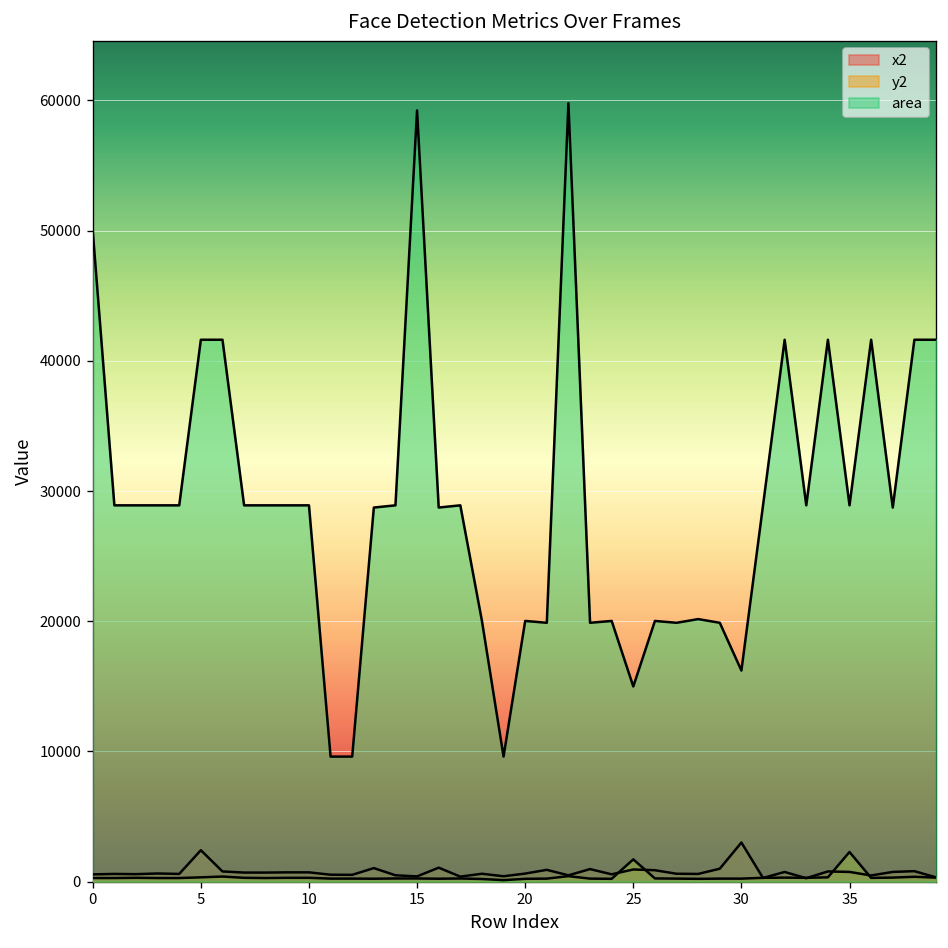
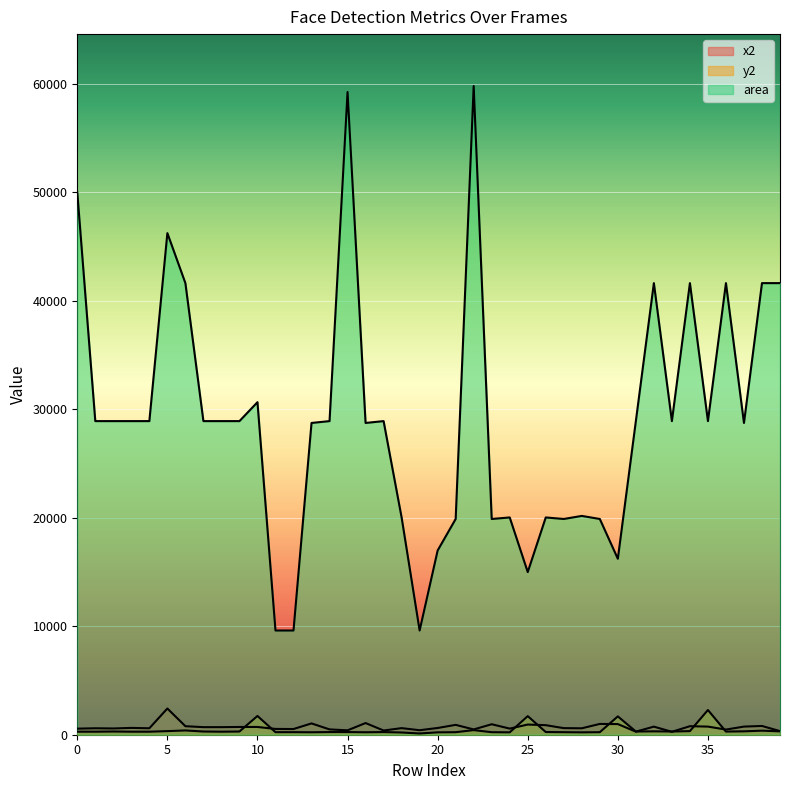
area, 5: 41600 -> 46200
y2, 10: 300 -> 1700
area, 10: 28900 -> 30600
area, 20: 20000 -> 17000
x2, 30: 3000 -> 1000
y2, 30: 200 -> 1700
